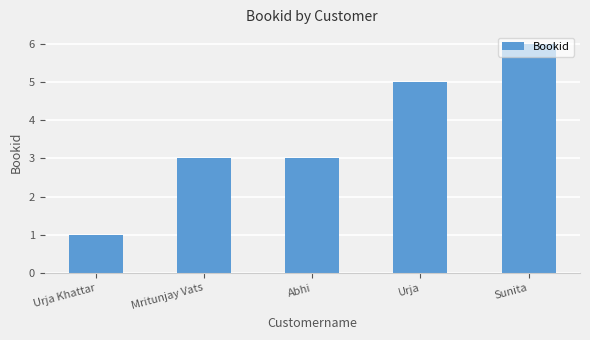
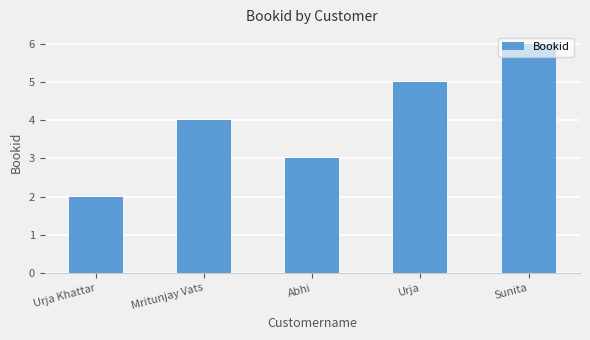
Urja Khattar: 1 -> 2
Mritunjay Vats: 3 -> 4
